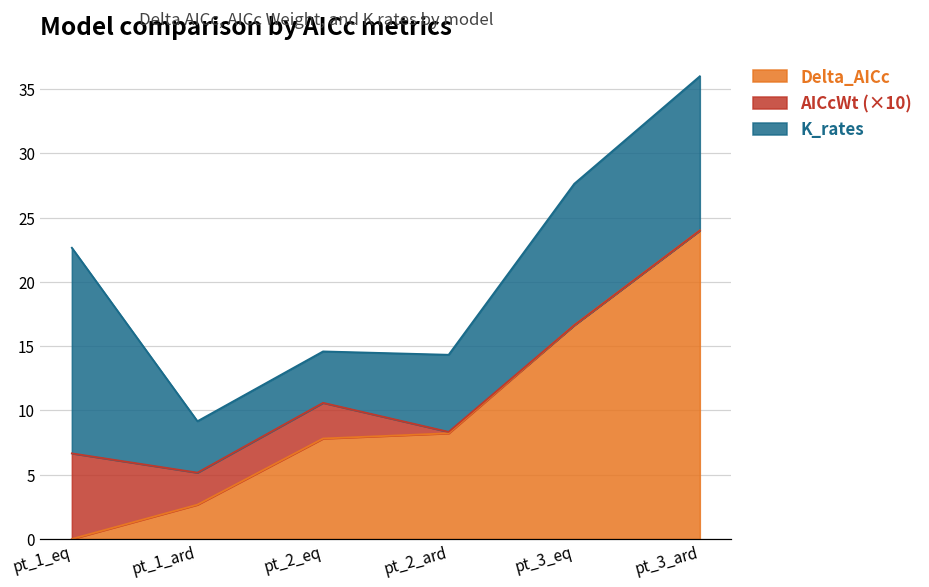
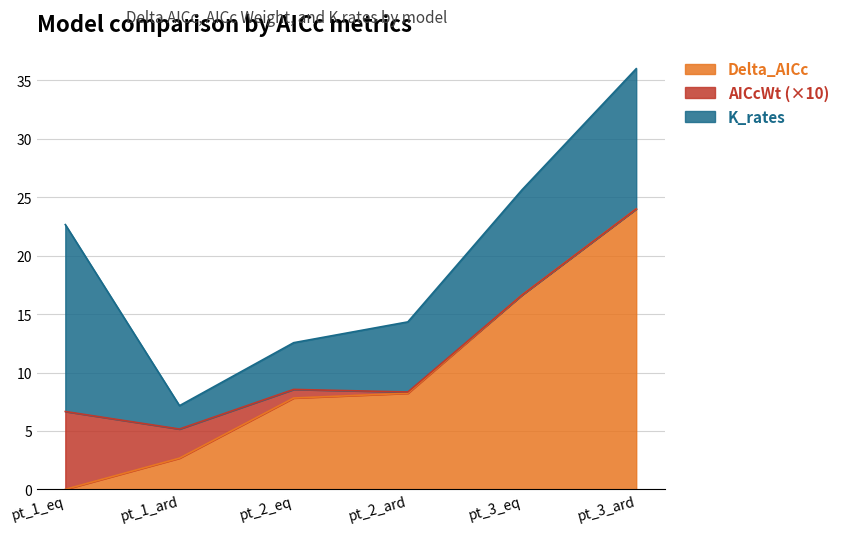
K_rates, pt_1_ard: 4 -> 2
AICcWt (×10), pt_2_eq: 2.8 -> 0.7
K_rates, pt_3_eq: 11 -> 9
